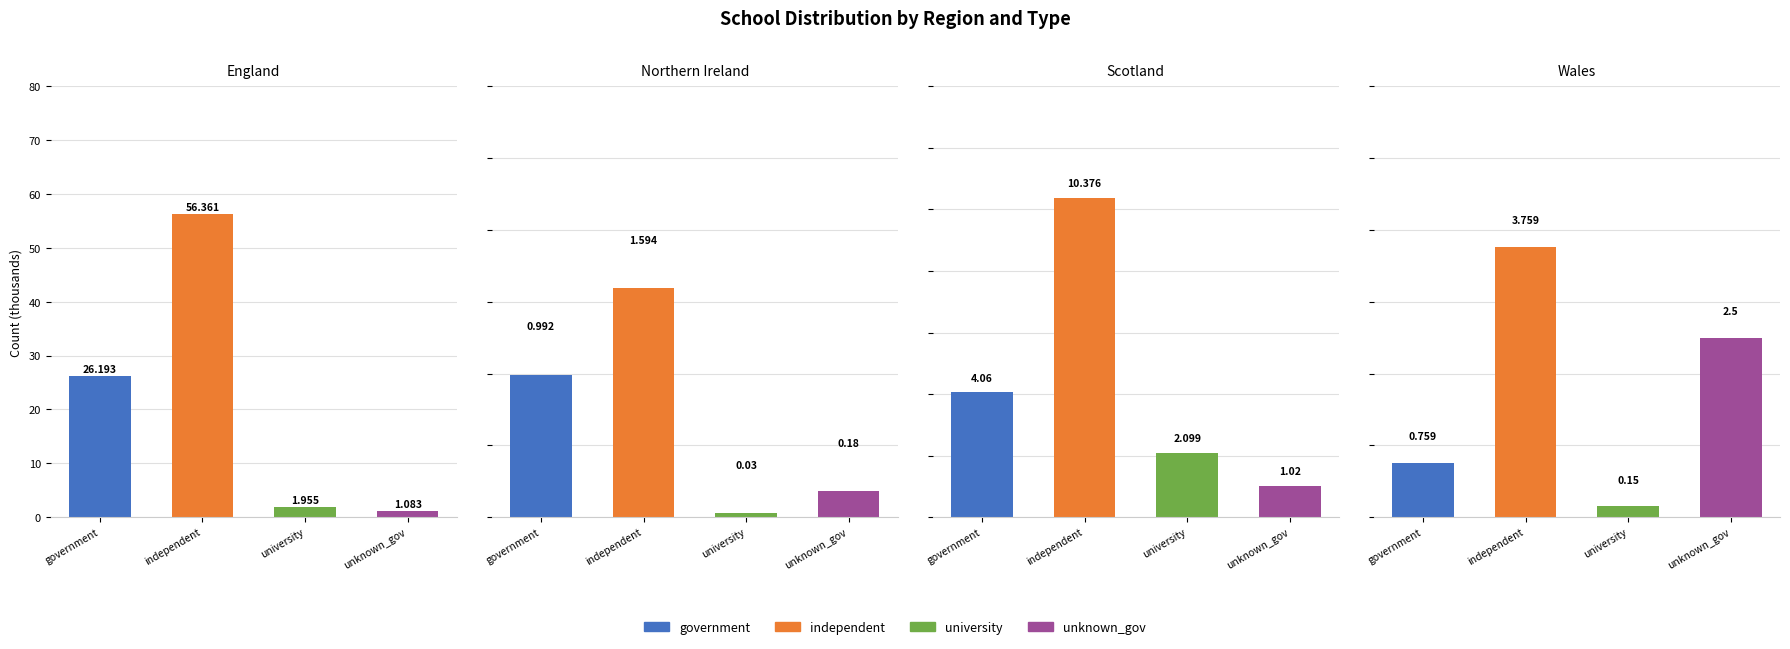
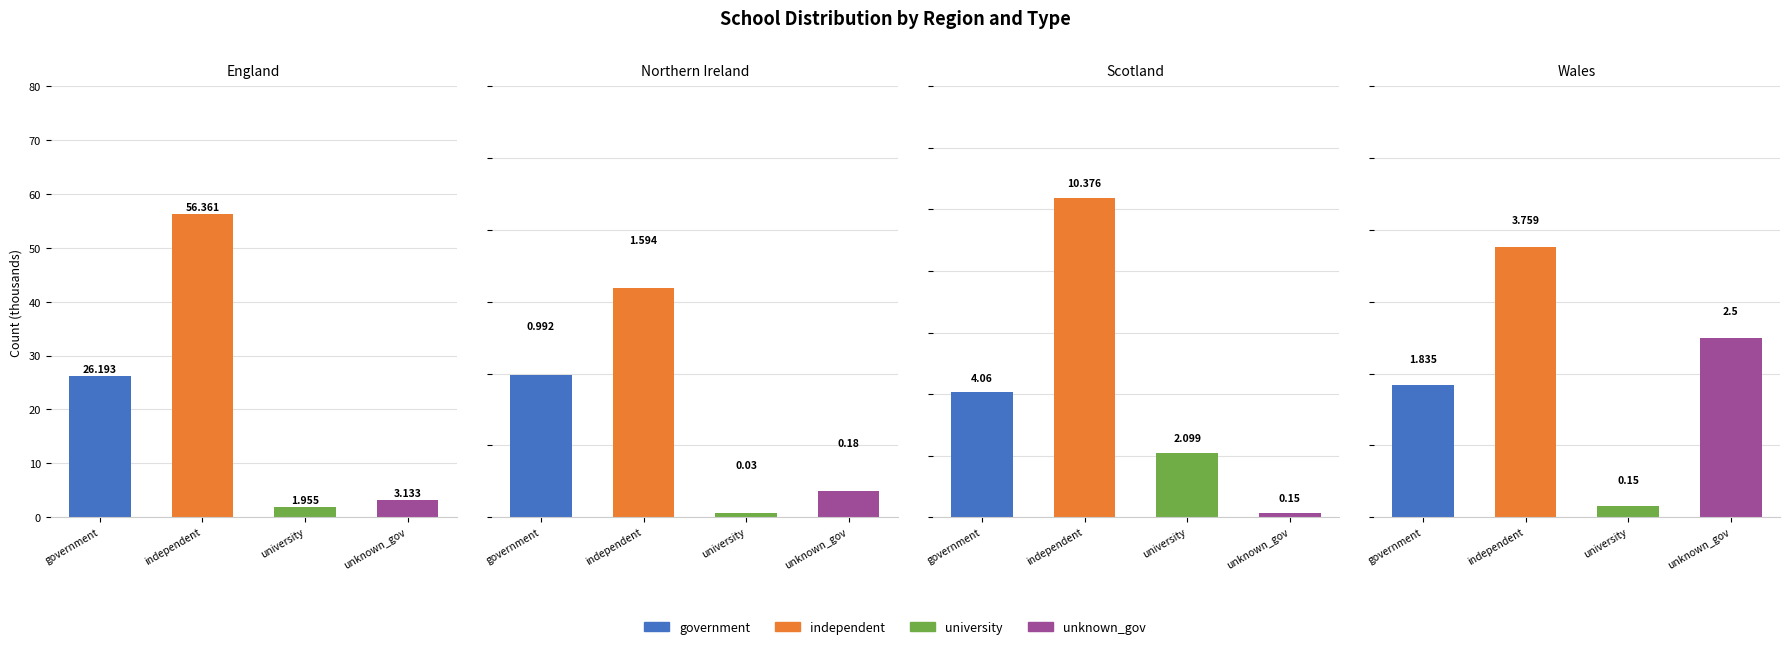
England, unknown_gov: 1.083 -> 3.133
Scotland, unknown_gov: 1.02 -> 0.15
Wales, government: 0.759 -> 1.835
